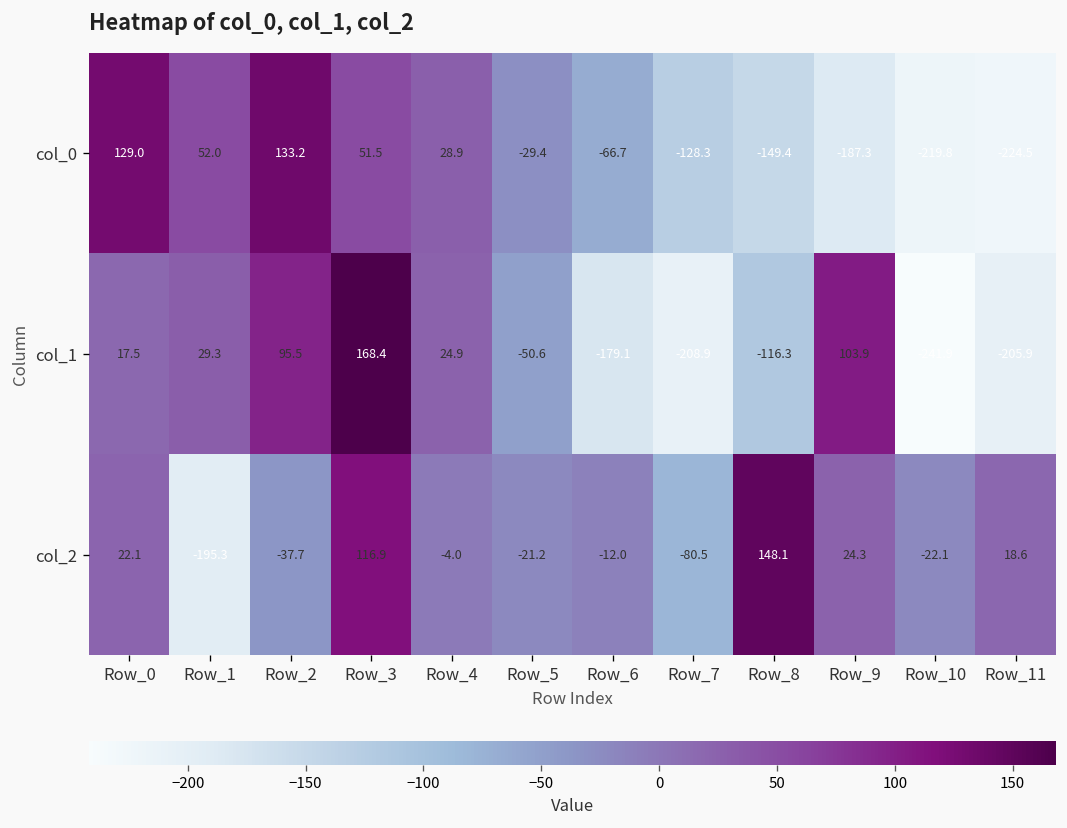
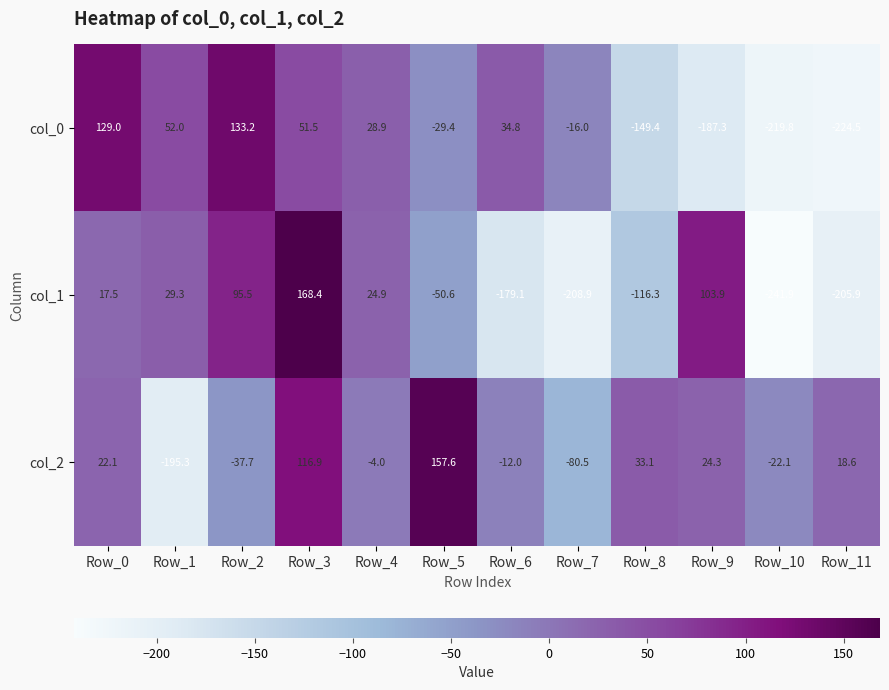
col_0, Row_6: -66.7 -> 34.8
col_0, Row_7: -128.3 -> -16.0
col_2, Row_5: -21.2 -> 157.6
col_2, Row_8: 148.1 -> 33.1
